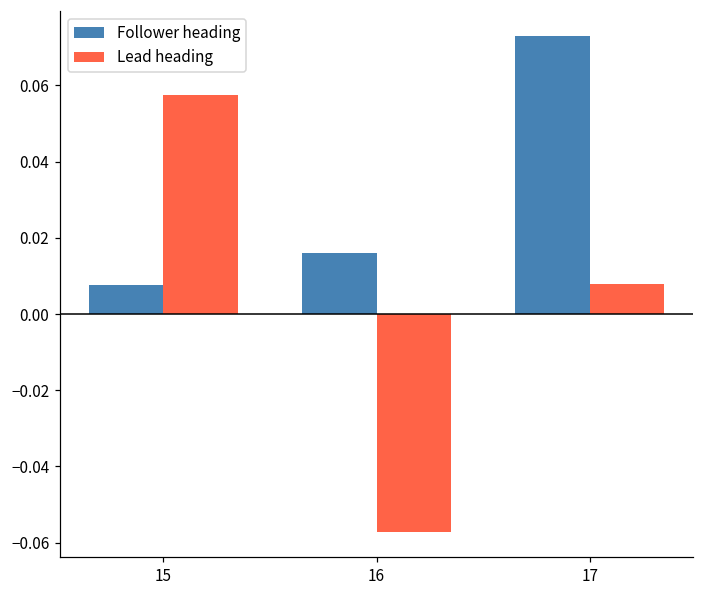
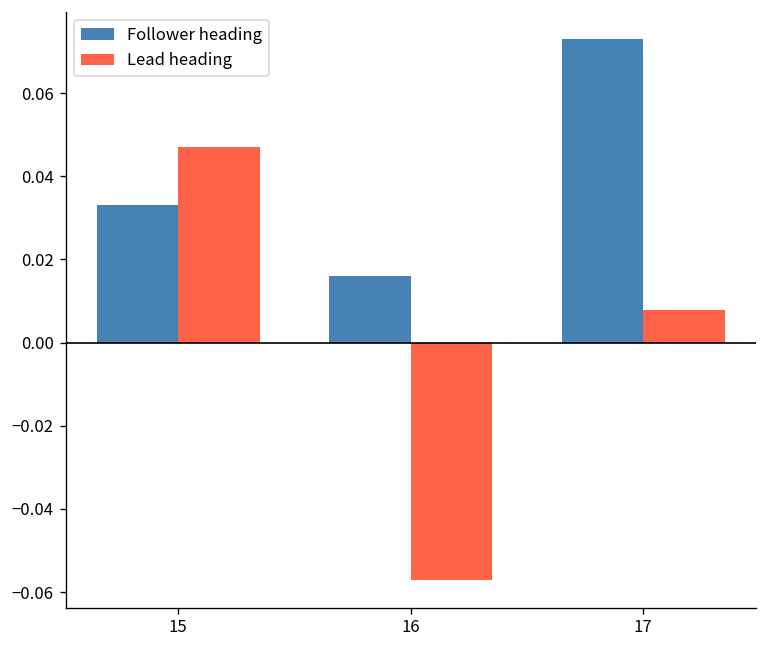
Follower heading, 15: 0.008 -> 0.033
Lead heading, 15: 0.057 -> 0.047
